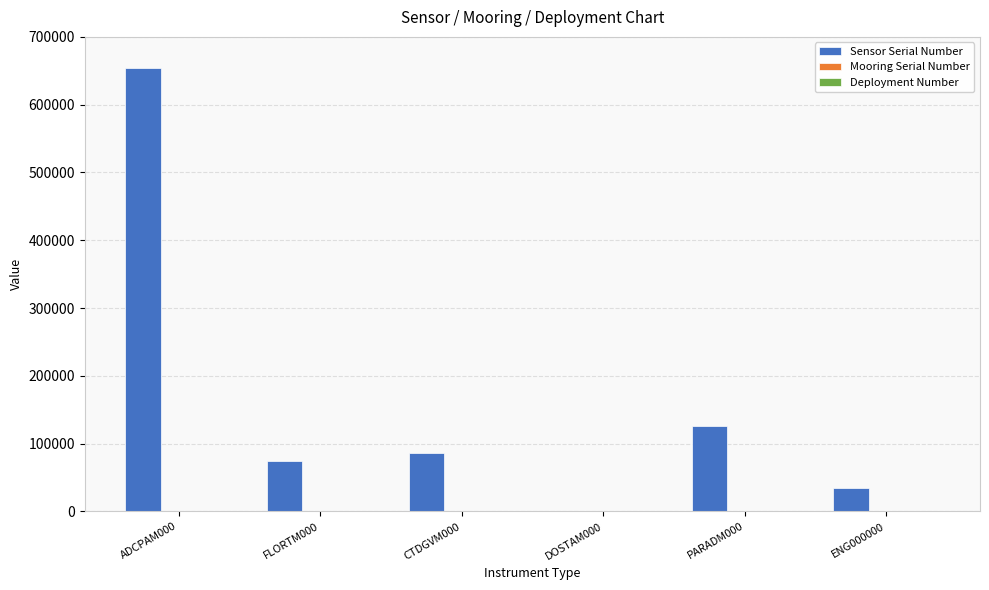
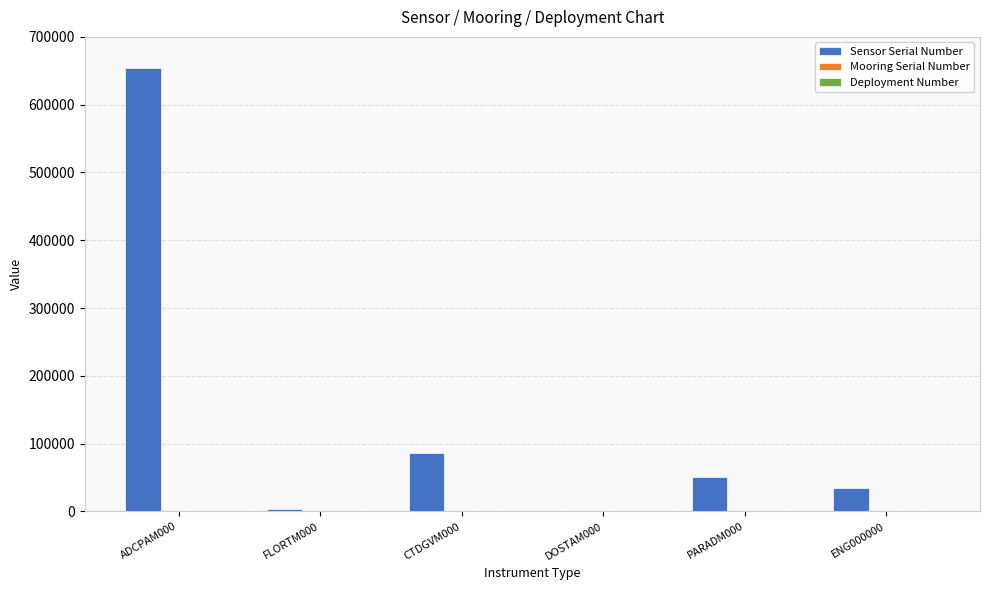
Sensor Serial Number, FLORTM000: 70000 -> 0
Sensor Serial Number, PARADM000: 130000 -> 50000
